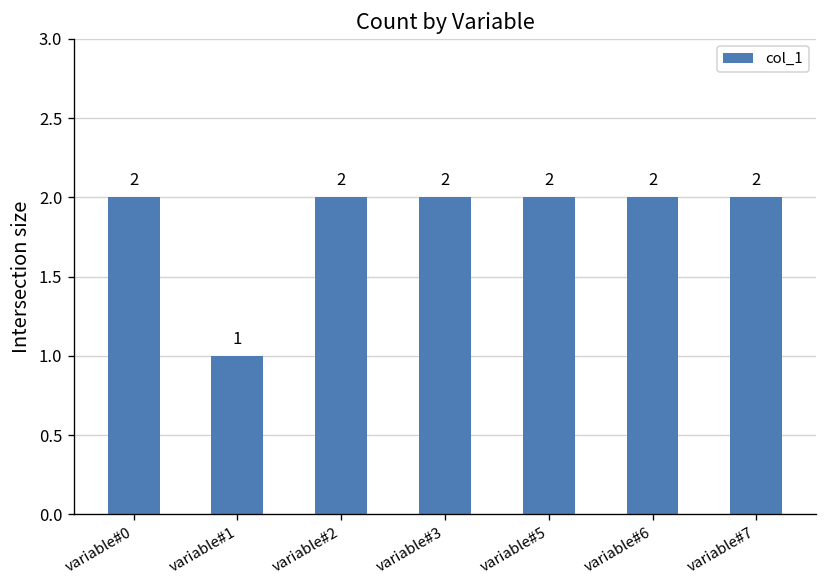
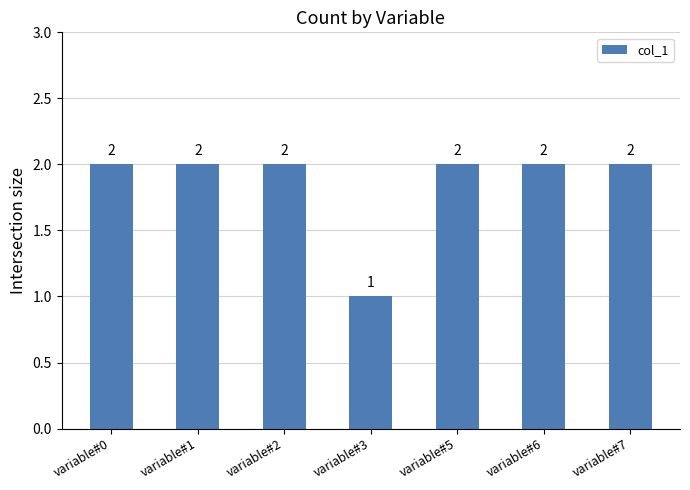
variable#1: 1 -> 2
variable#3: 2 -> 1
